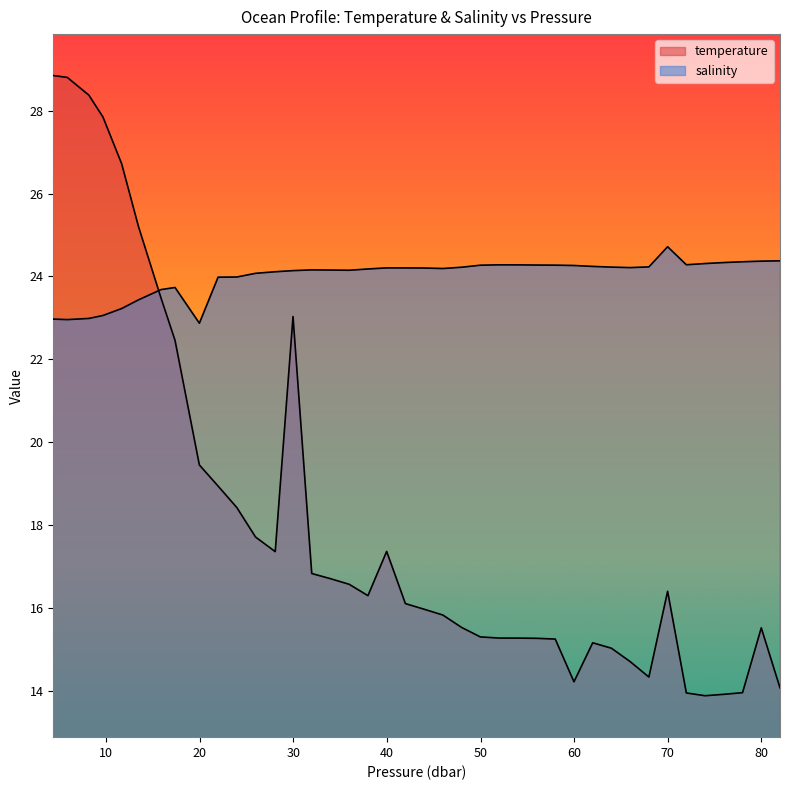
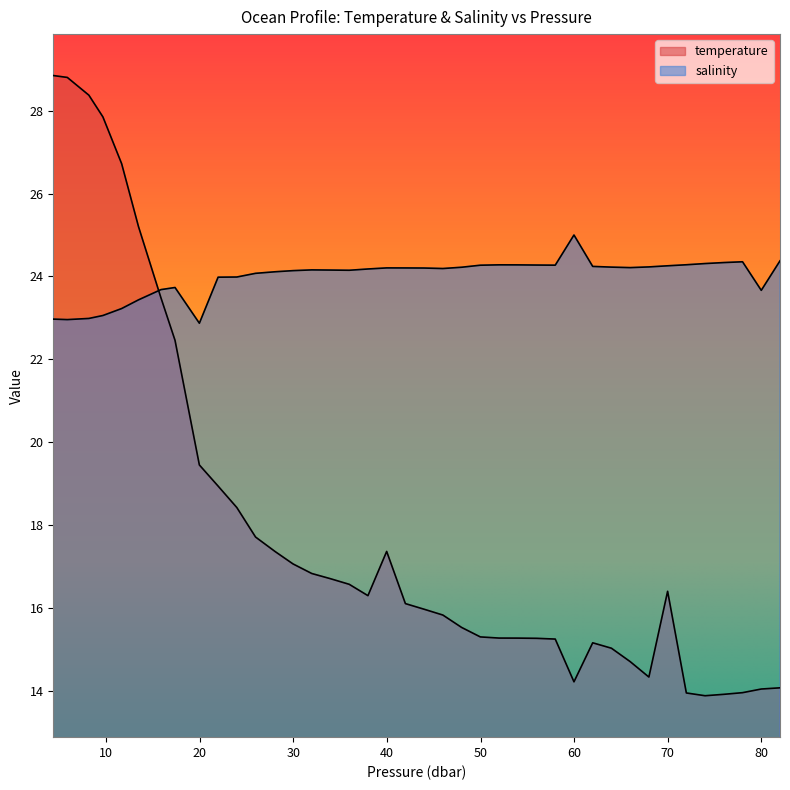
temperature, 30: 23.0 -> 17.1
salinity, 60: 24.3 -> 25.0
salinity, 70: 24.7 -> 24.3
temperature, 80: 15.5 -> 14.0
salinity, 80: 24.4 -> 23.7
